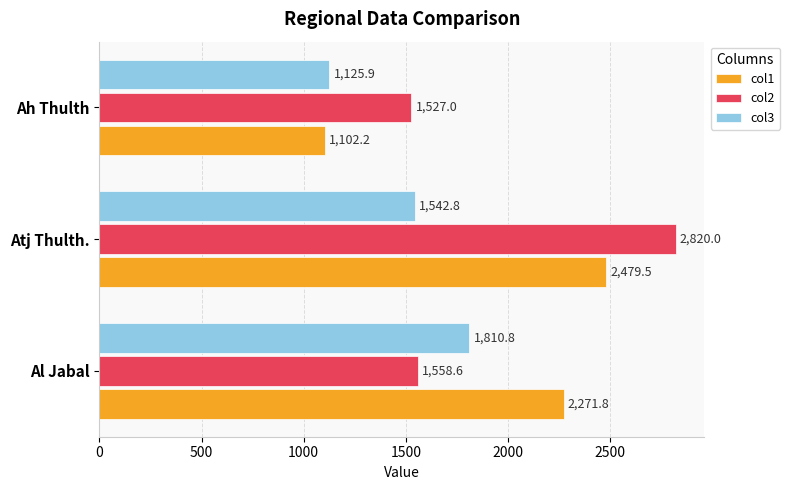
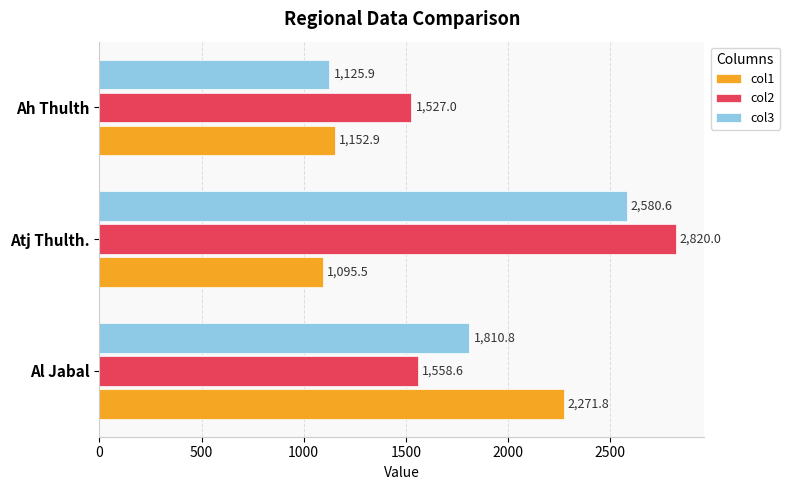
col1, Ah Thulth: 1,102.2 -> 1,152.9
col3, Atj Thulth.: 1,542.8 -> 2,580.6
col1, Atj Thulth.: 2,479.5 -> 1,095.5
